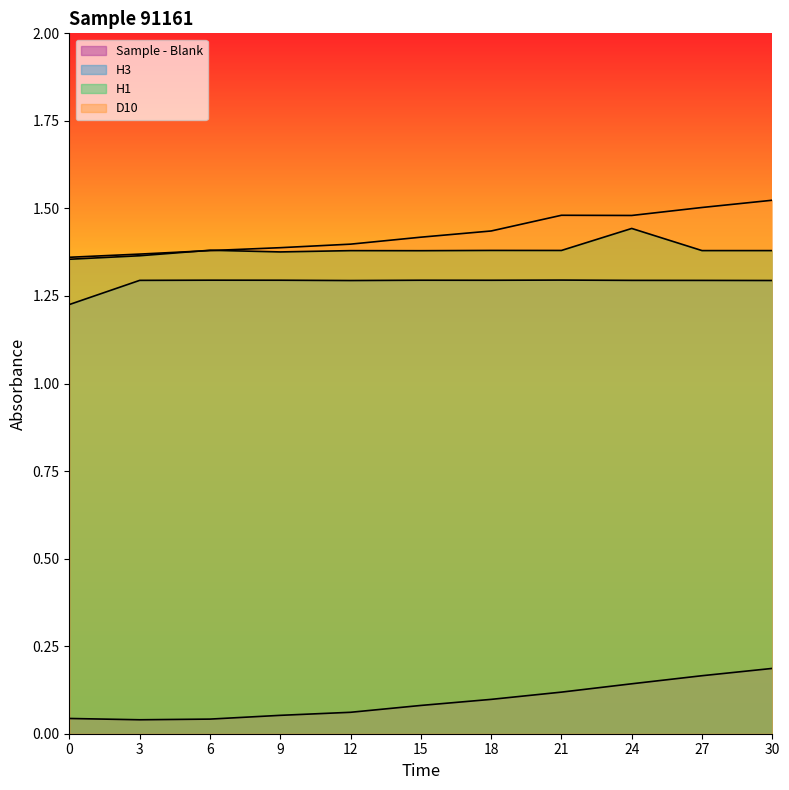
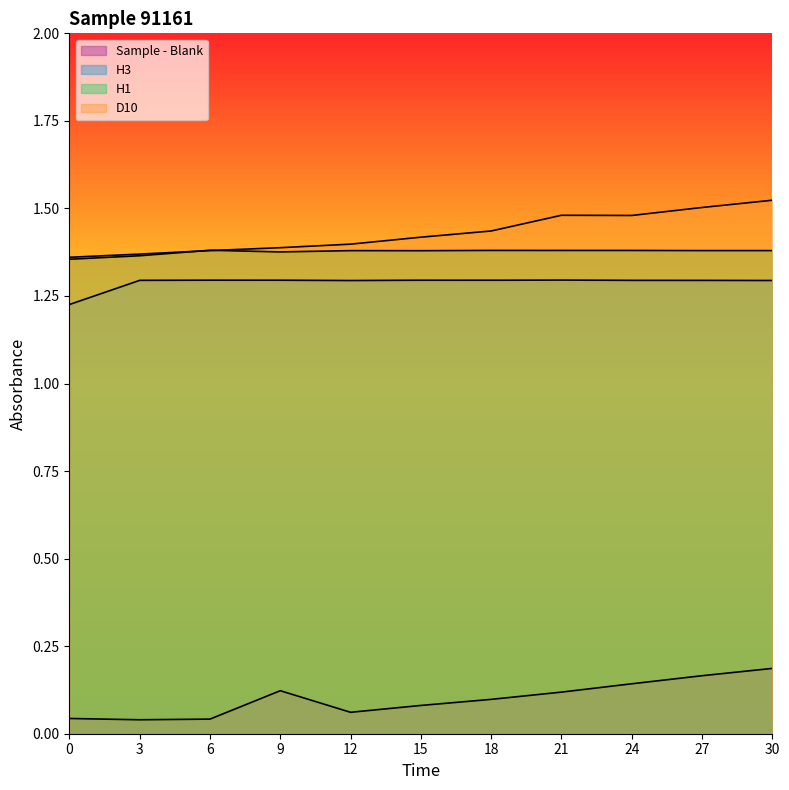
Sample - Blank, 9: 0.05 -> 0.12
H1, 24: 1.44 -> 1.38
